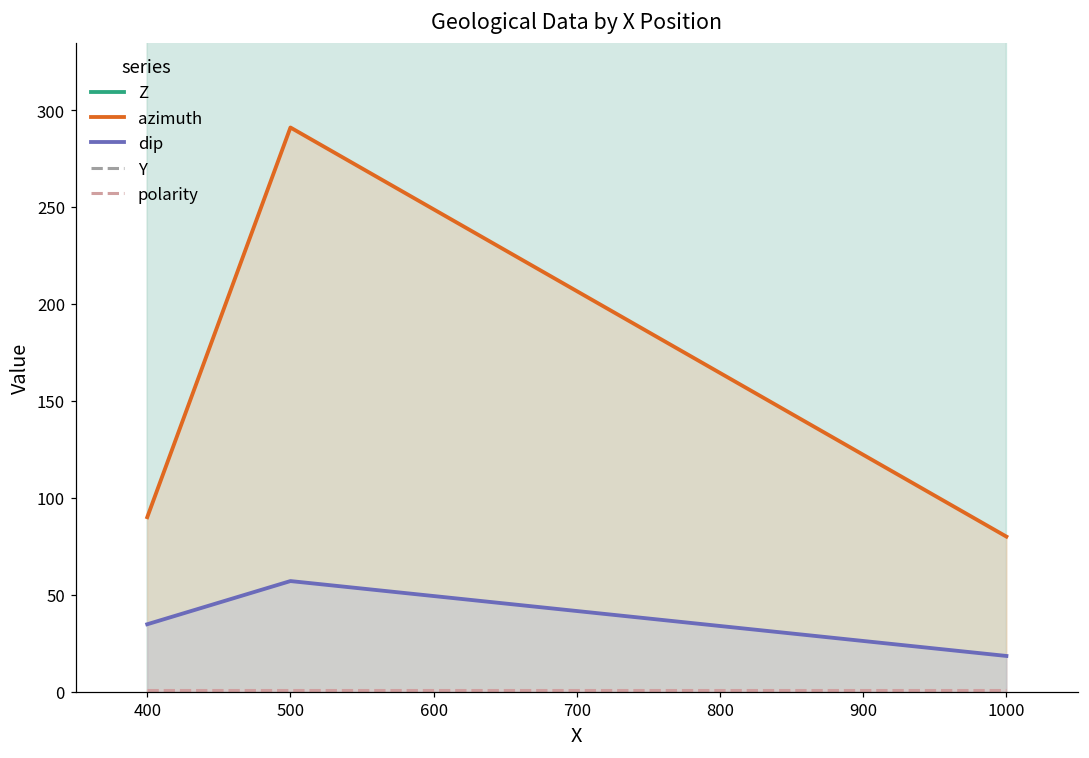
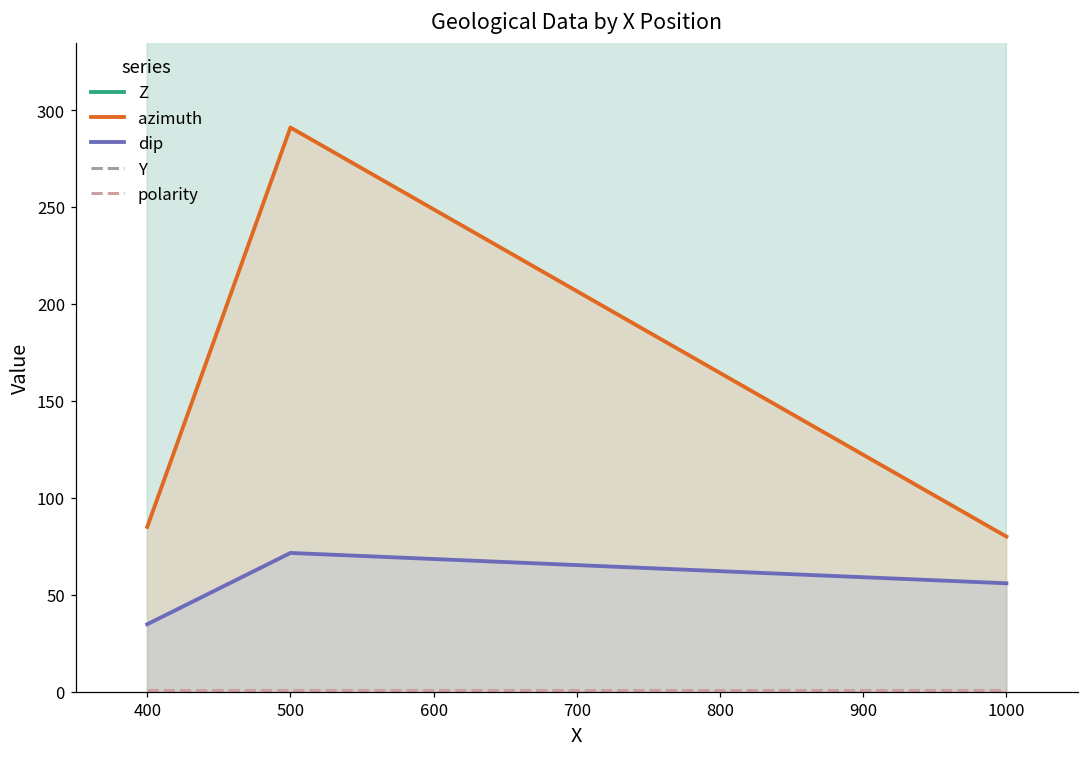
azimuth, 400: 90 -> 85
dip, 500: 57 -> 72
dip, 1000: 18 -> 56
